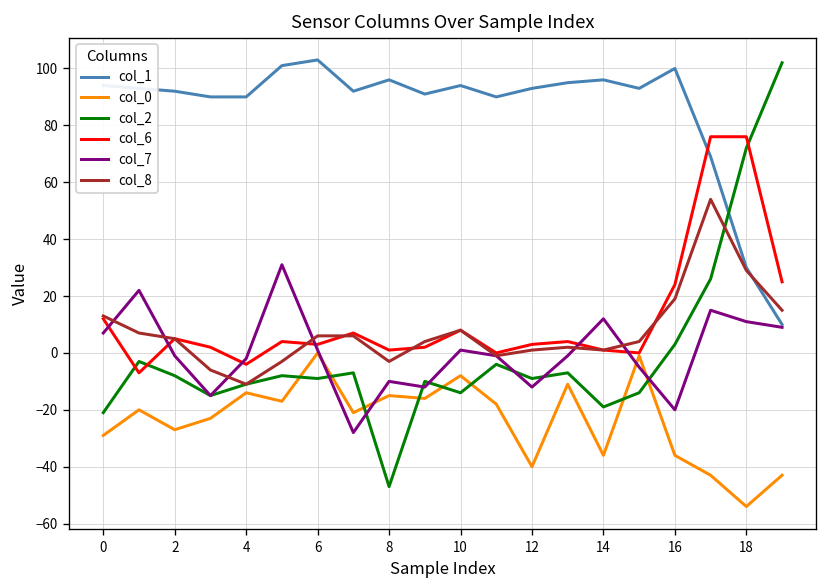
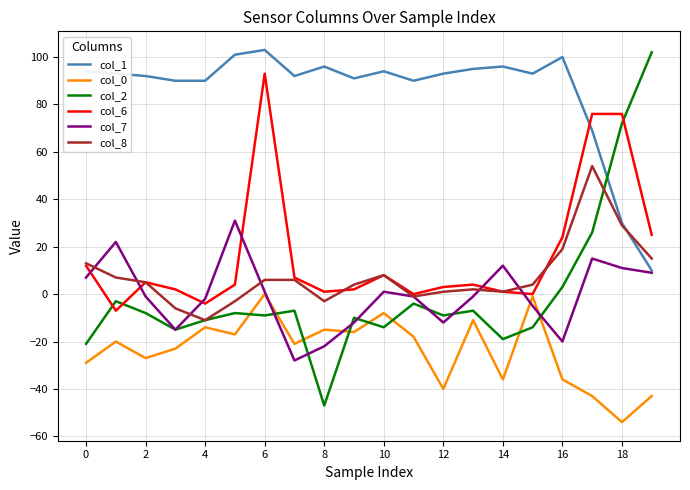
col_6, 6: 3 -> 93
col_7, 8: -10 -> -22
